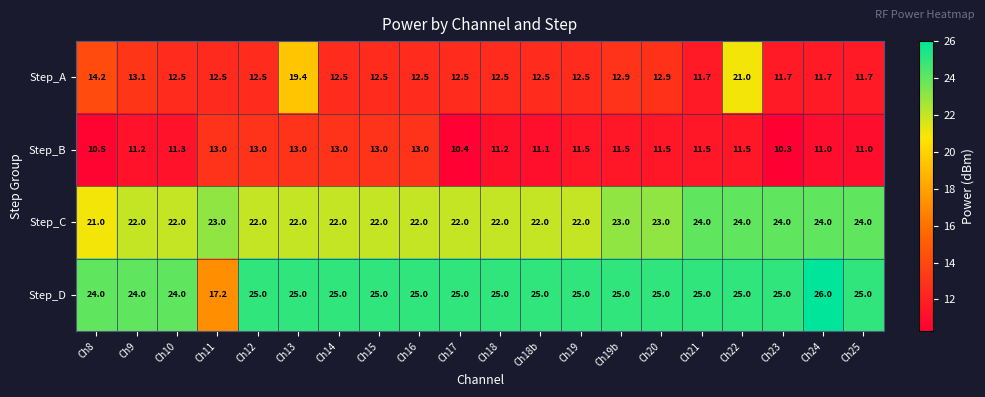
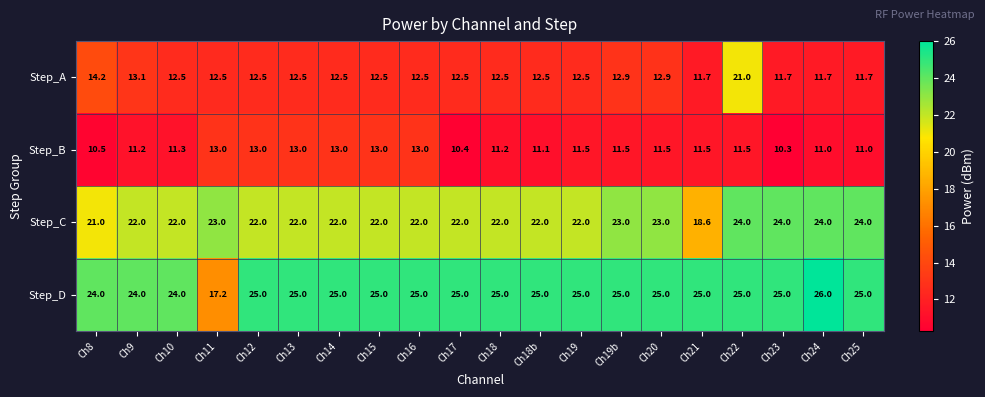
Step_A, Ch13: 19.4 -> 12.5
Step_C, Ch21: 24.0 -> 18.6
